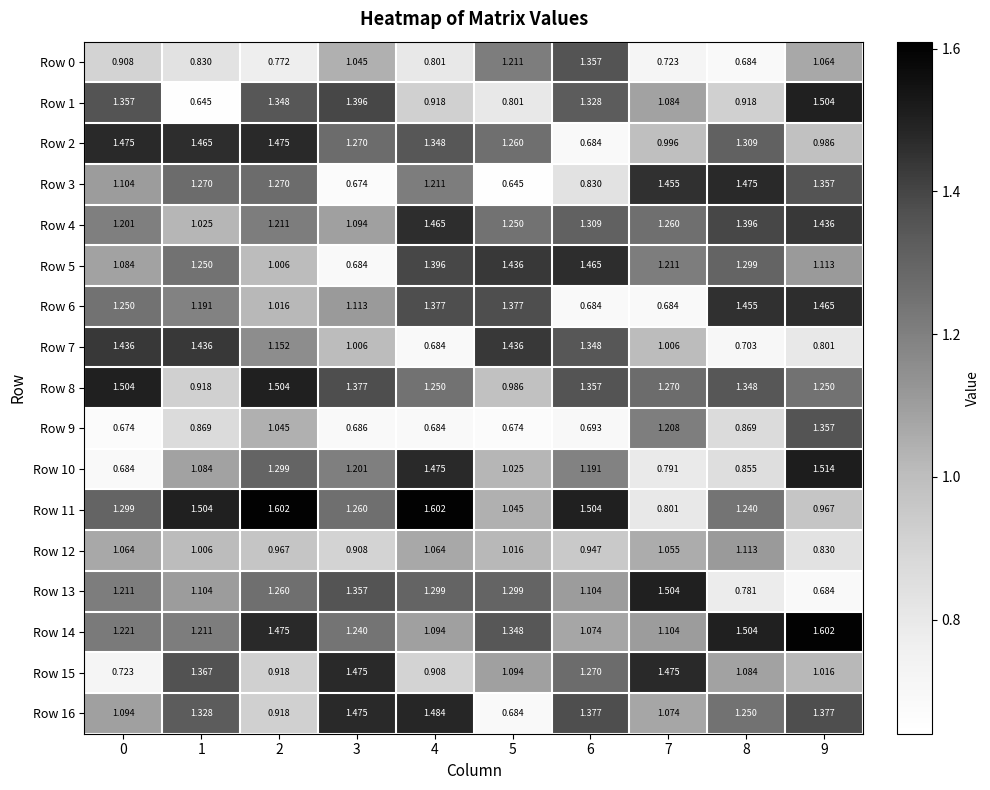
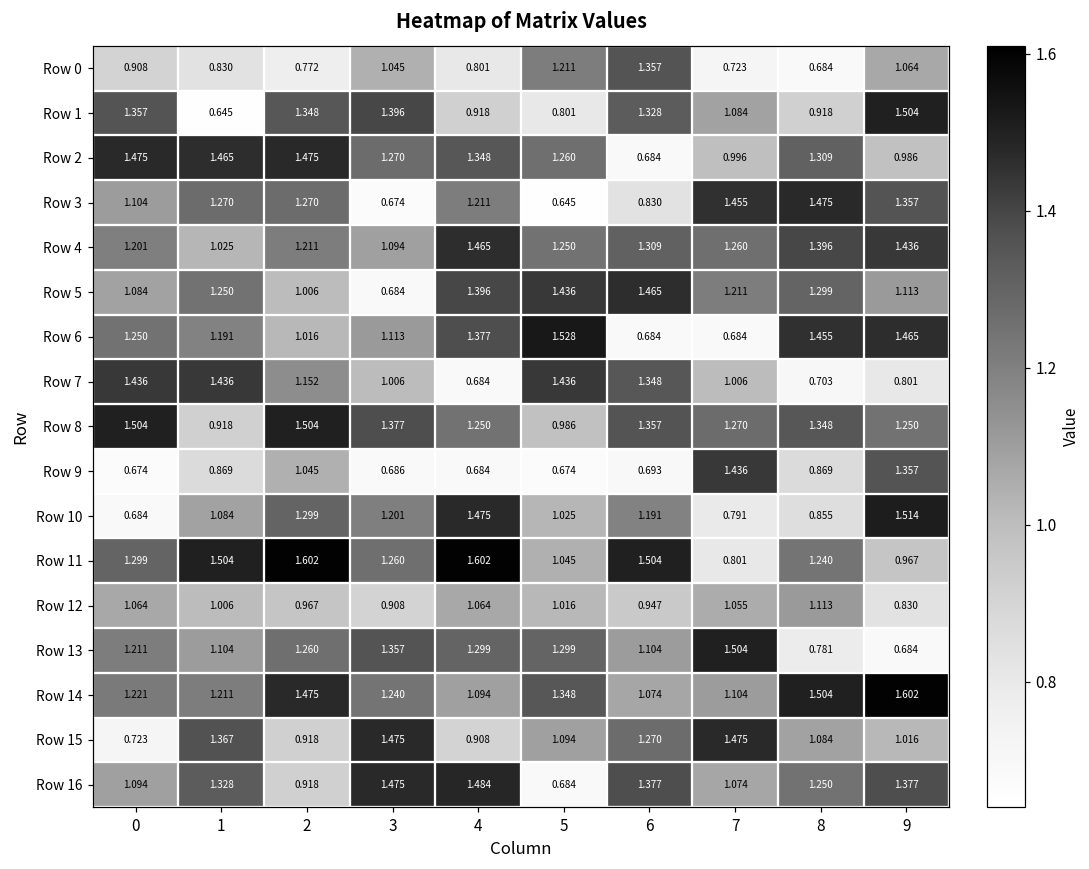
Row 6, 5: 1.377 -> 1.528
Row 9, 7: 1.208 -> 1.436
